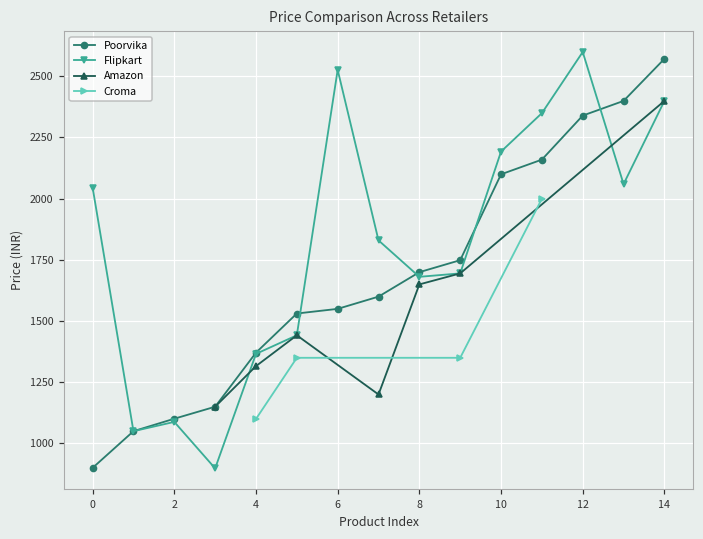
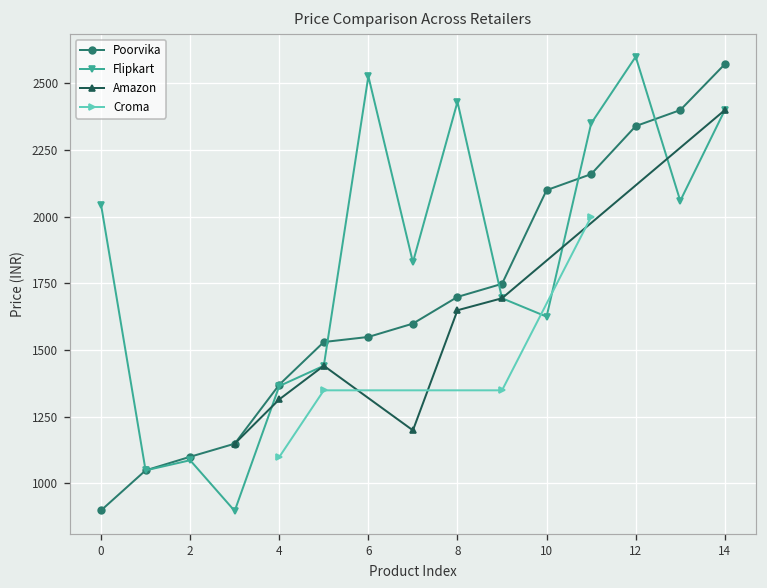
Flipkart, 8: 1680 -> 2430
Flipkart, 10: 2190 -> 1630
